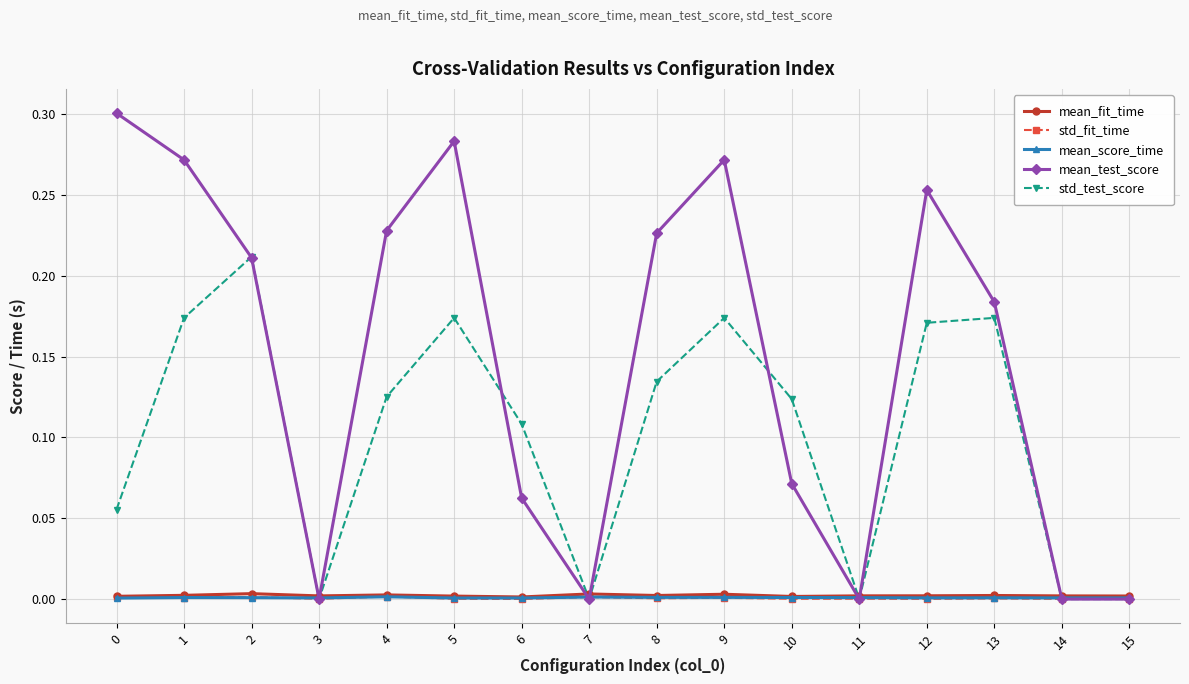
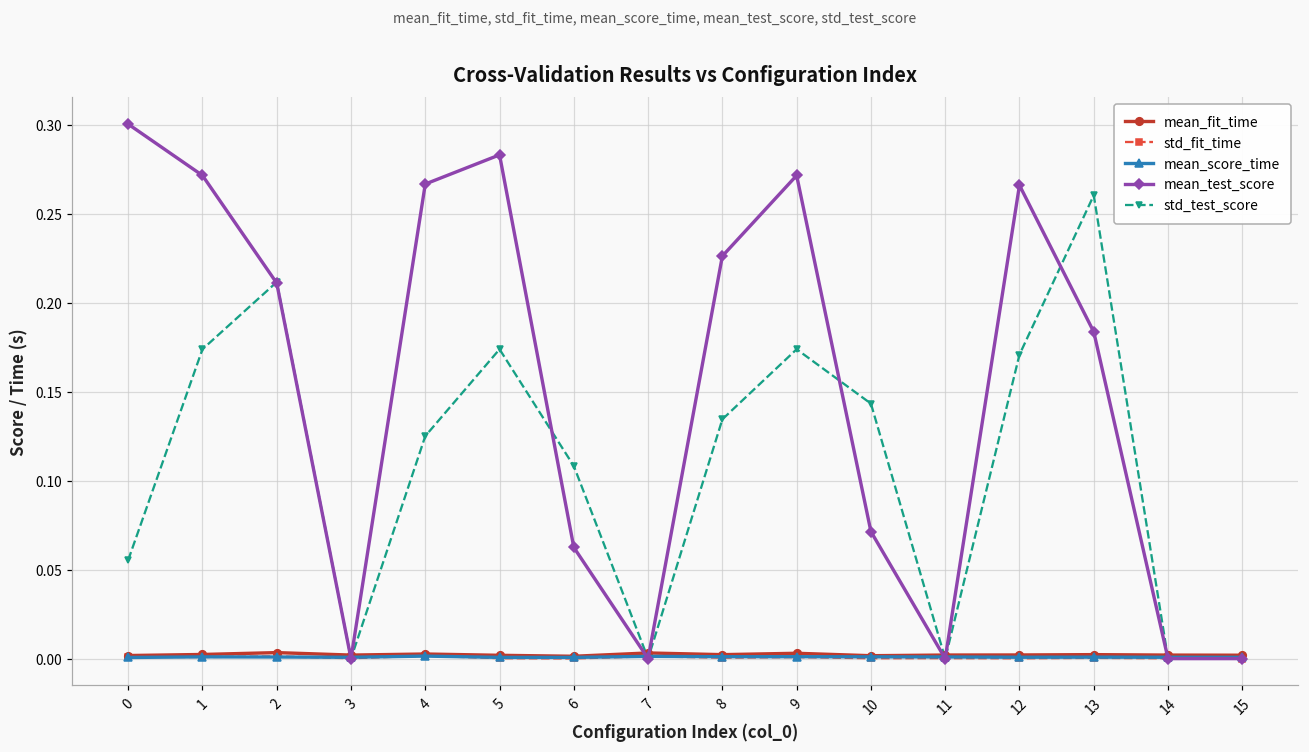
mean_test_score, 4: 0.228 -> 0.267
std_test_score, 10: 0.124 -> 0.143
mean_test_score, 12: 0.253 -> 0.266
std_test_score, 13: 0.174 -> 0.260
